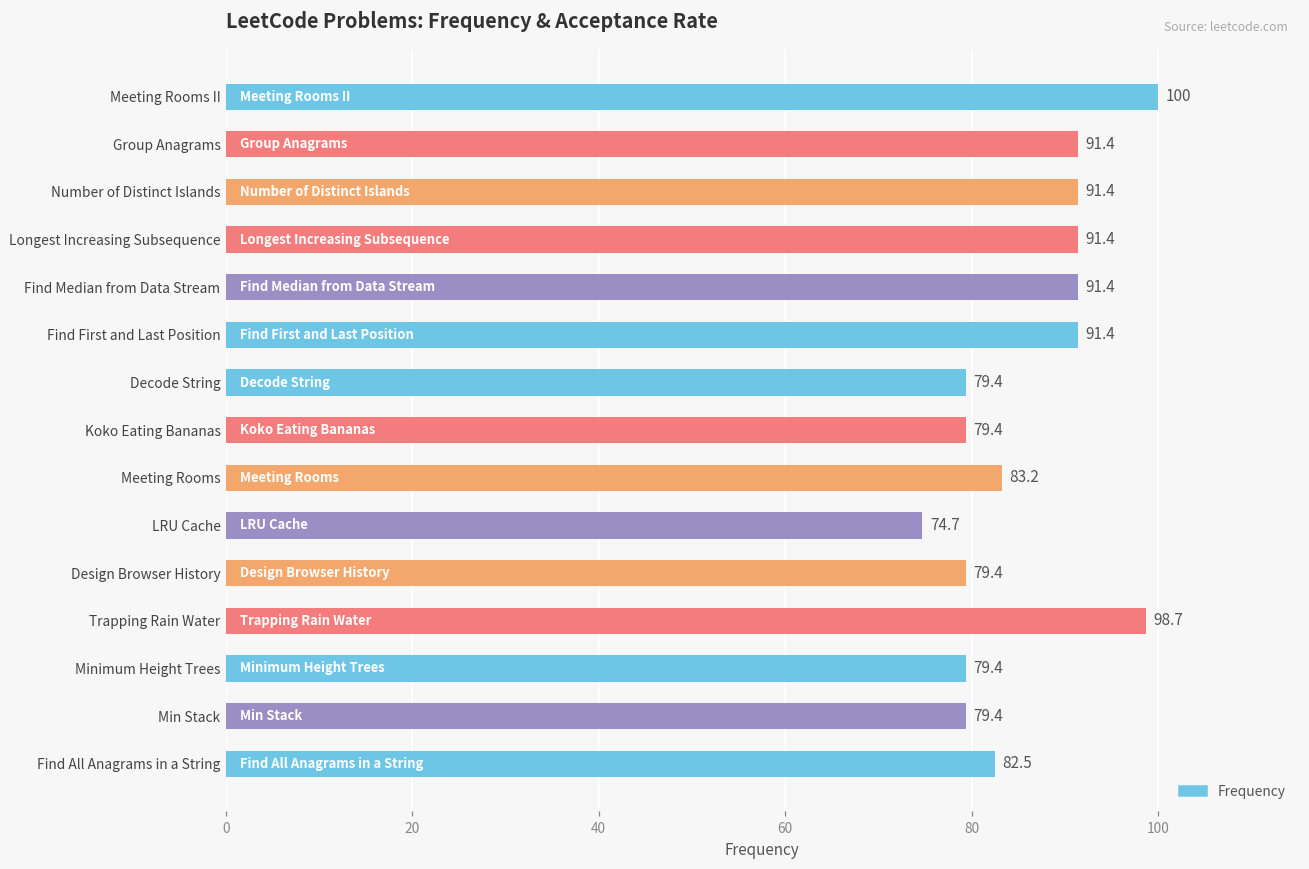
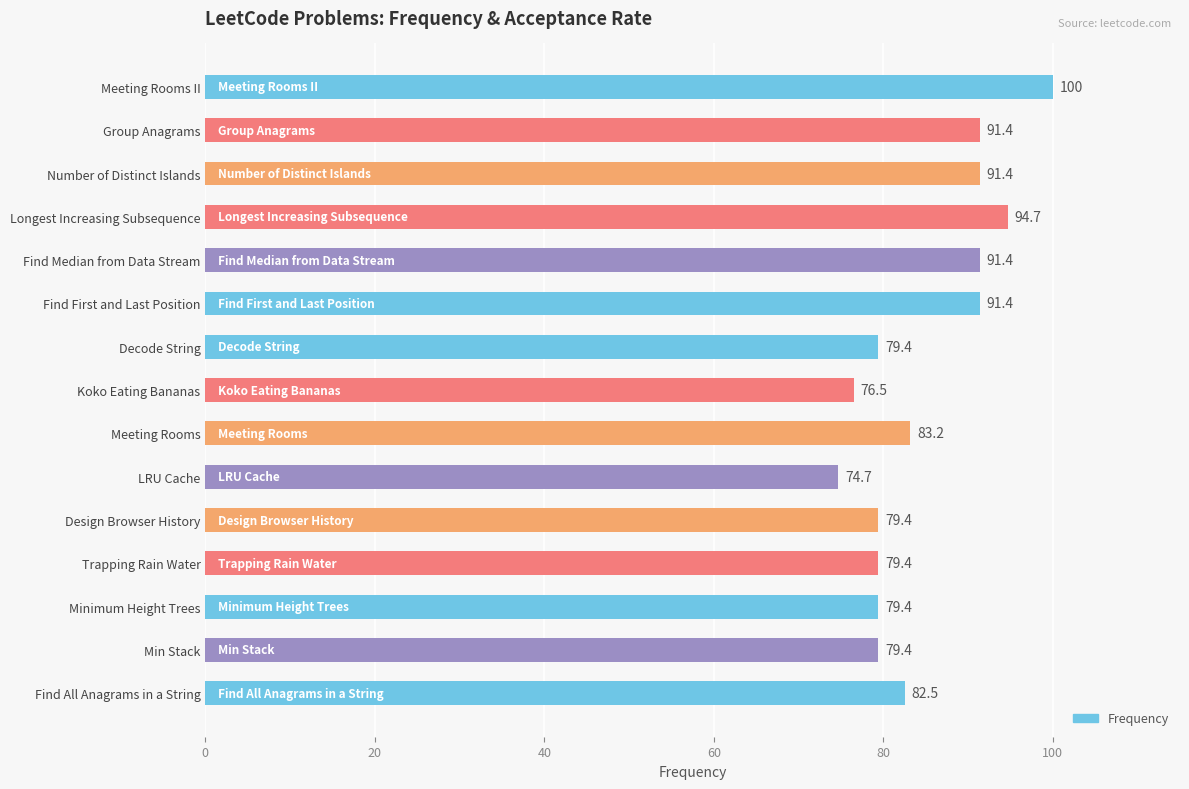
Longest Increasing Subsequence: 91.4 -> 94.7
Koko Eating Bananas: 79.4 -> 76.5
Trapping Rain Water: 98.7 -> 79.4
